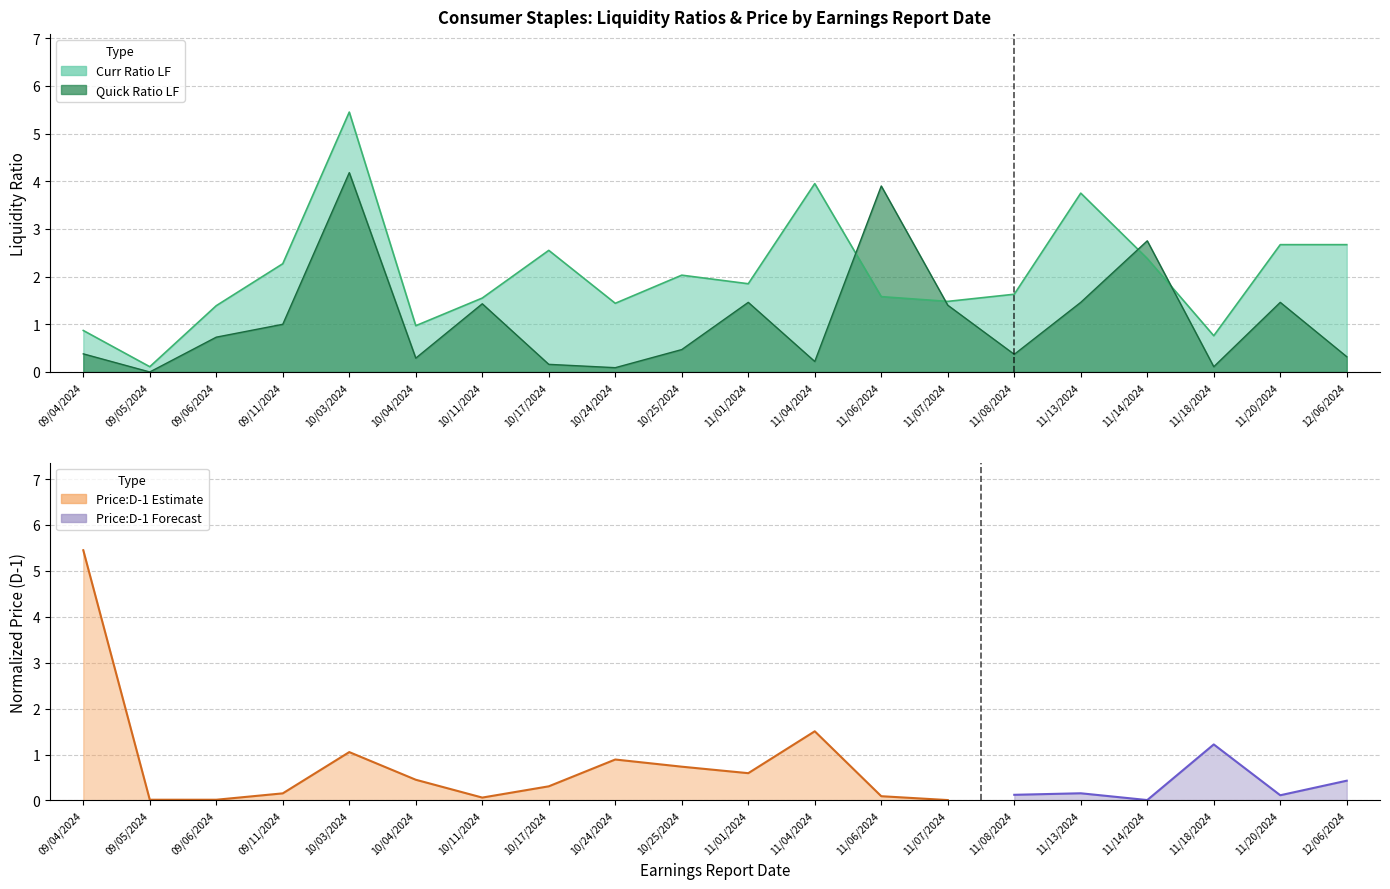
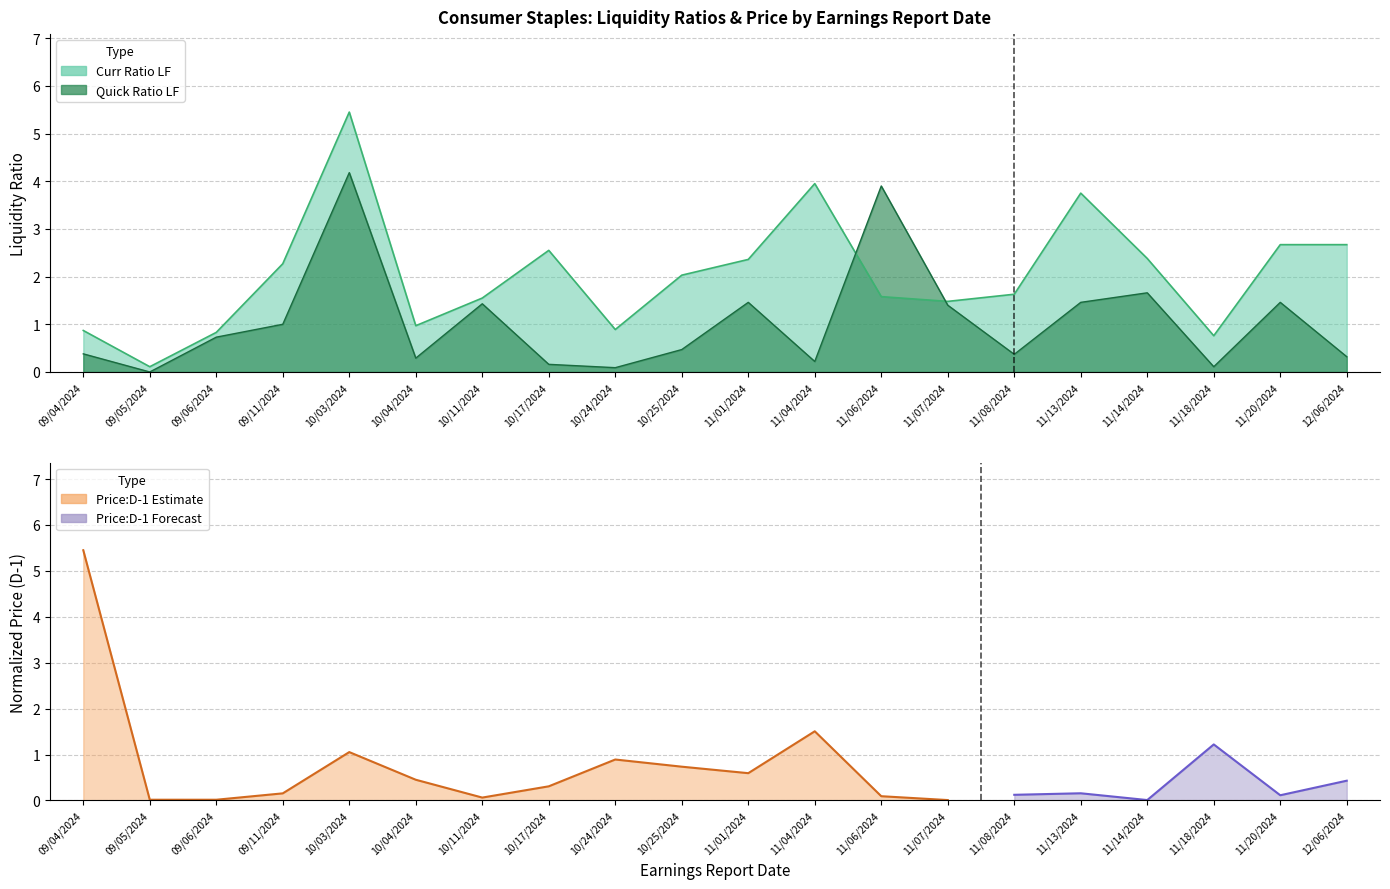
Consumer Staples: Liquidity Ratios & Price by Earnings Report Date, Curr Ratio LF, 09/06/2024: 1.4 -> 0.8
Consumer Staples: Liquidity Ratios & Price by Earnings Report Date, Curr Ratio LF, 10/24/2024: 1.4 -> 0.9
Consumer Staples: Liquidity Ratios & Price by Earnings Report Date, Curr Ratio LF, 11/01/2024: 1.9 -> 2.4
Consumer Staples: Liquidity Ratios & Price by Earnings Report Date, Quick Ratio LF, 11/14/2024: 2.8 -> 1.7
